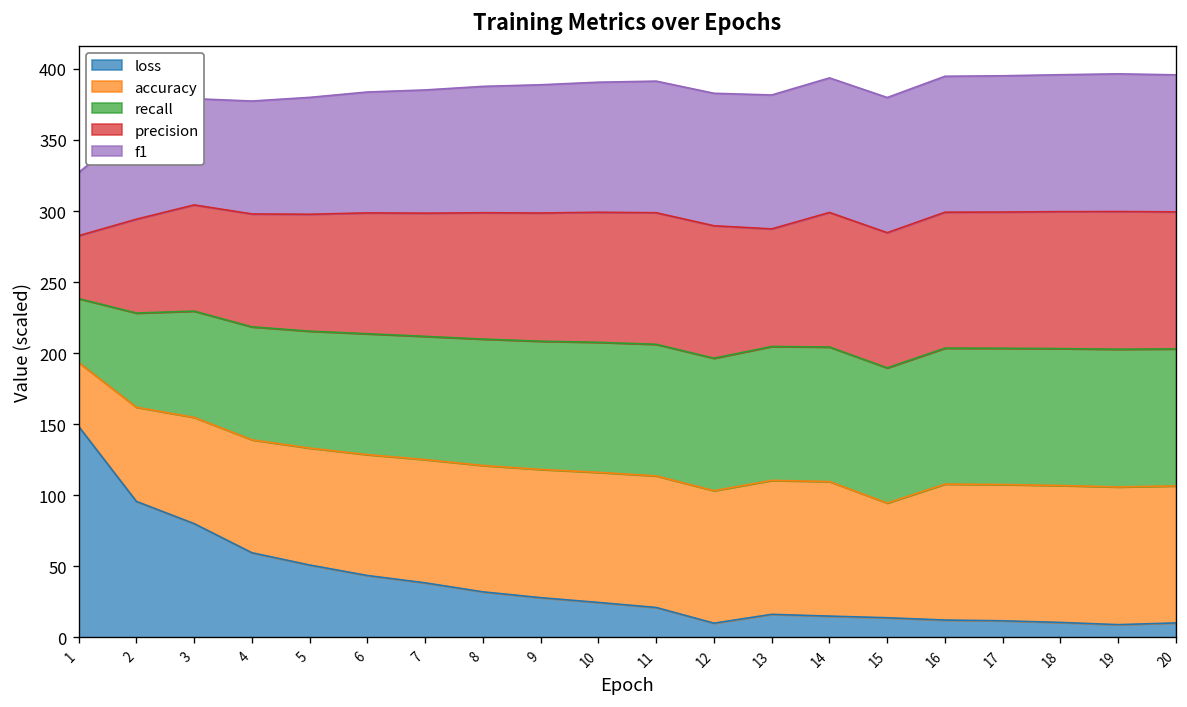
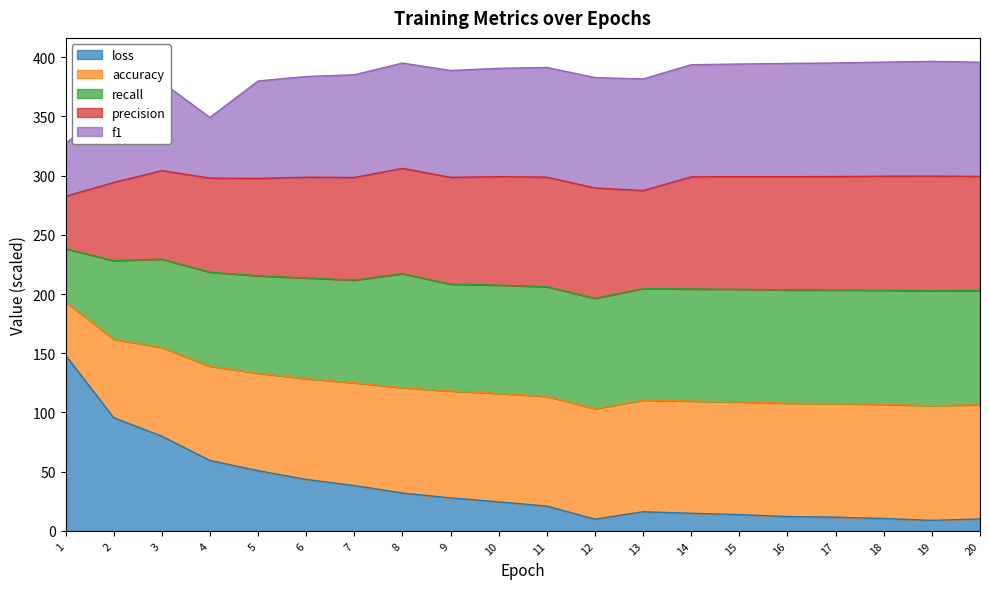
f1, 4: 79 -> 51
recall, 8: 89 -> 96
accuracy, 15: 81 -> 95
